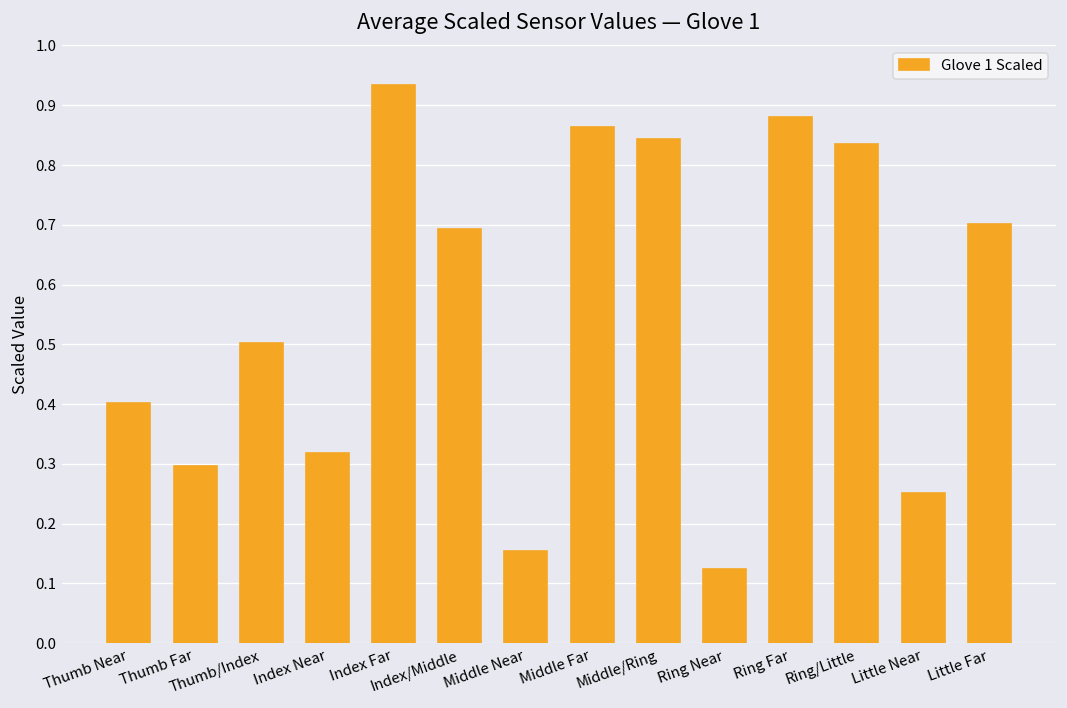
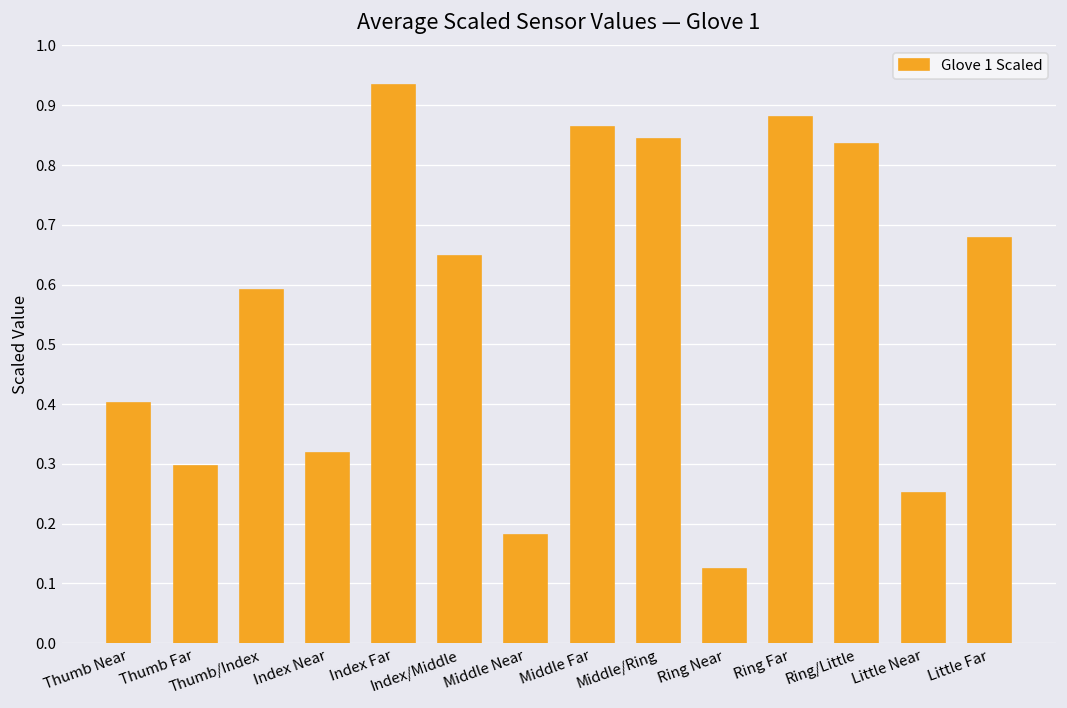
Thumb/Index: 0.50 -> 0.59
Index/Middle: 0.69 -> 0.65
Middle Near: 0.15 -> 0.18
Little Far: 0.70 -> 0.68
